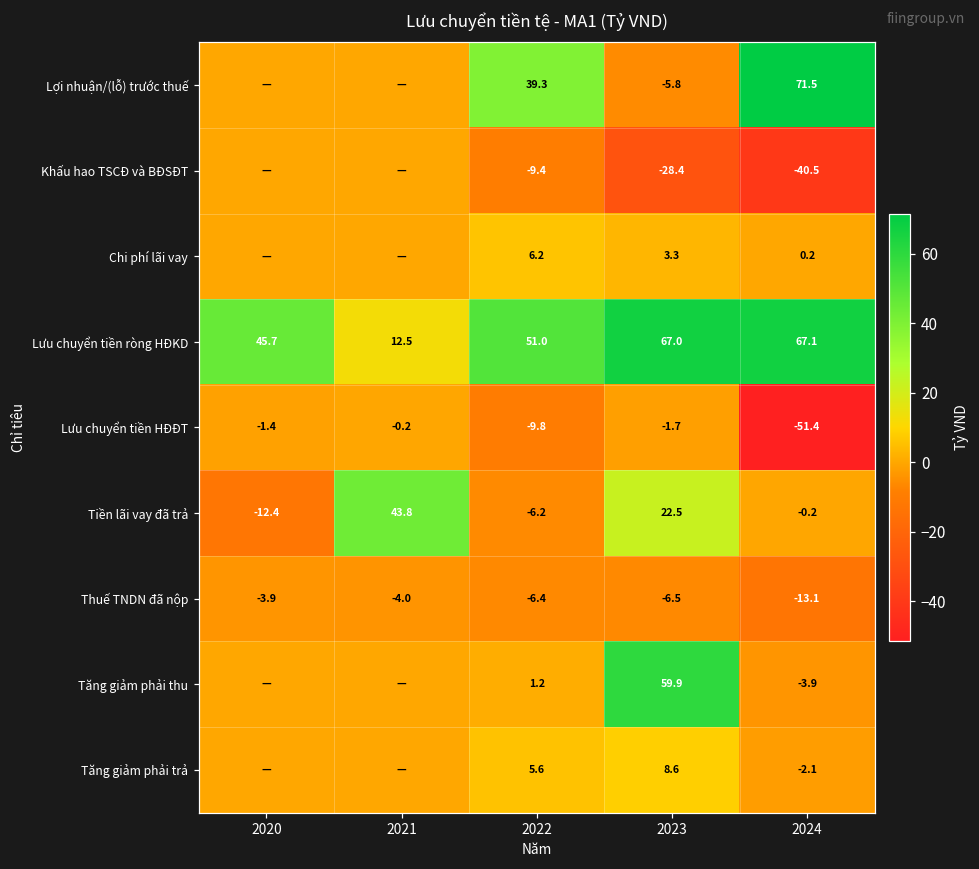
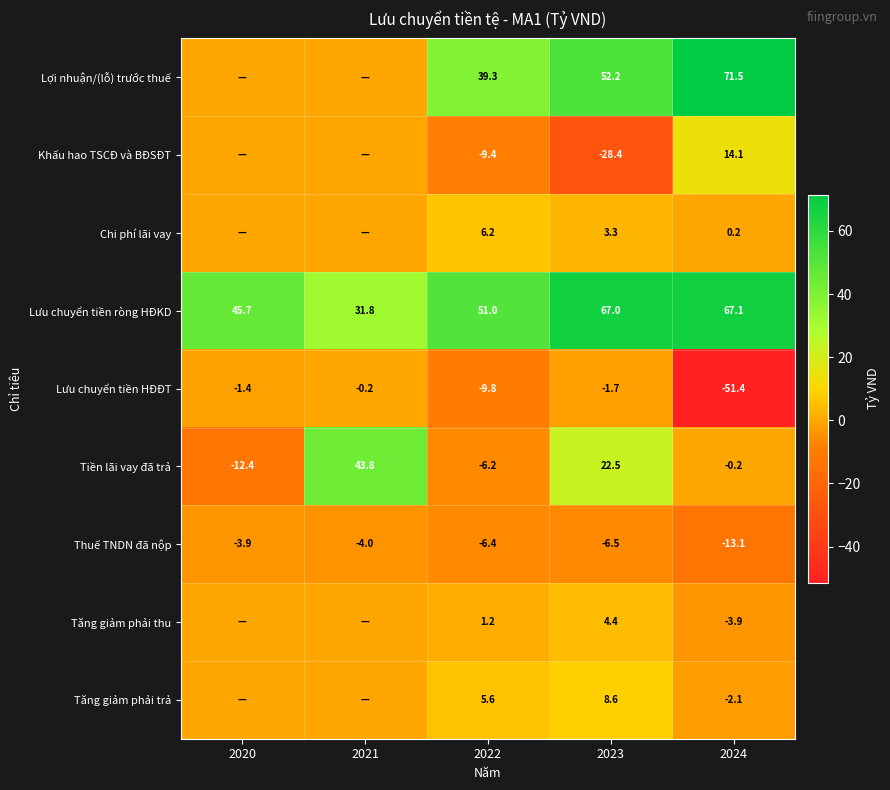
Lợi nhuận/(lỗ) trước thuế, 2023: -5.8 -> 52.2
Khấu hao TSCĐ và BĐSĐT, 2024: -40.5 -> 14.1
Lưu chuyển tiền ròng HĐKD, 2021: 12.5 -> 31.8
Tăng giảm phải thu, 2023: 59.9 -> 4.4
